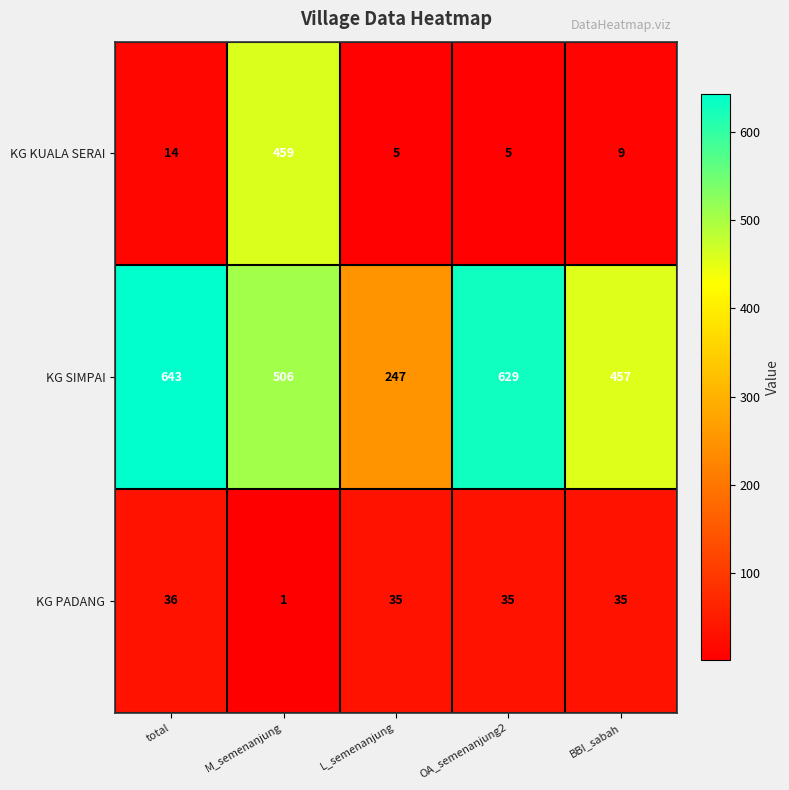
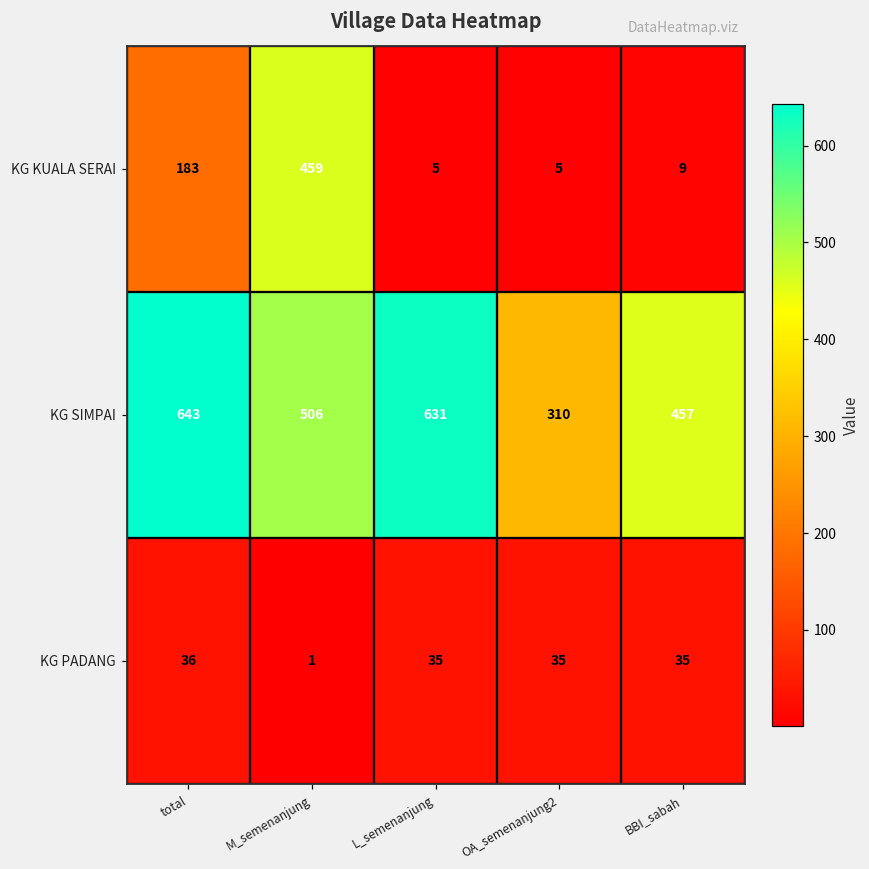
KG KUALA SERAI, total: 14 -> 183
KG SIMPAI, L_semenanjung: 247 -> 631
KG SIMPAI, OA_semenanjung2: 629 -> 310
